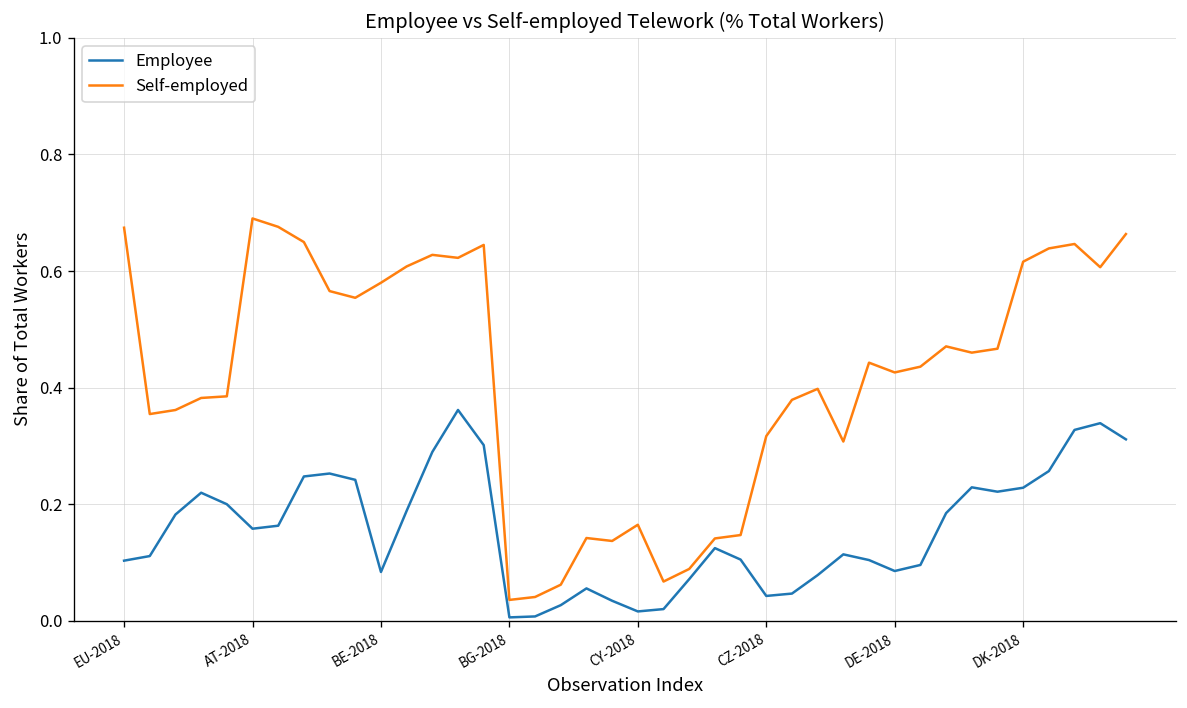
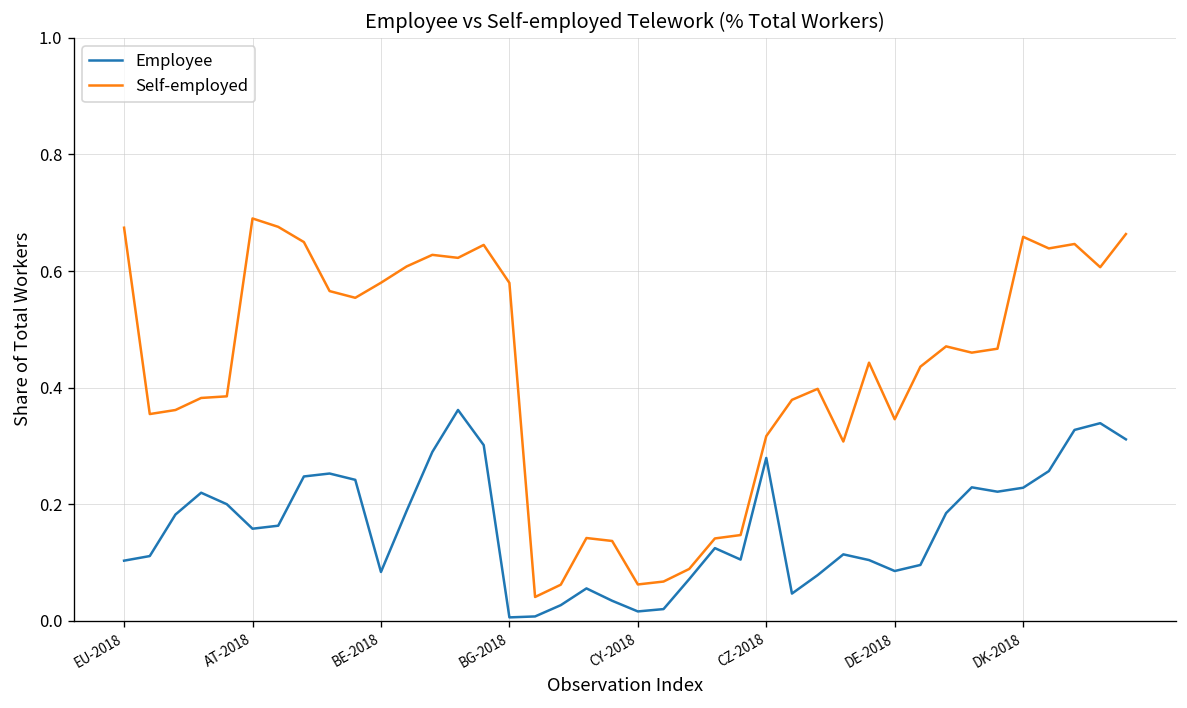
Self-employed, BG-2018: 0.04 -> 0.58
Self-employed, CY-2018: 0.16 -> 0.06
Employee, CZ-2018: 0.04 -> 0.28
Self-employed, DE-2018: 0.43 -> 0.35
Self-employed, DK-2018: 0.62 -> 0.66
